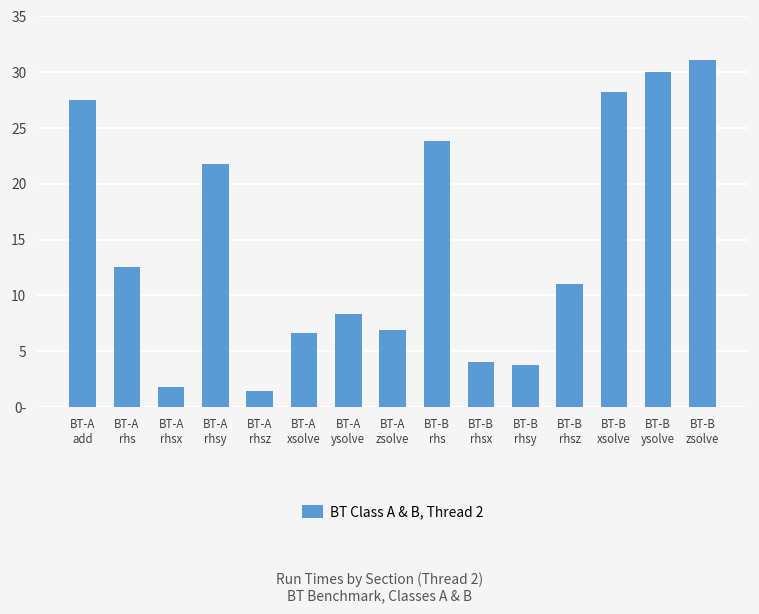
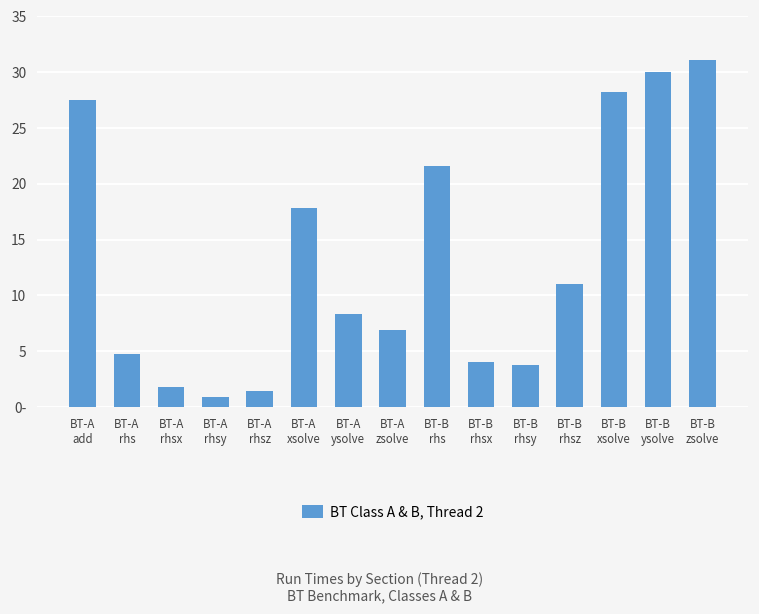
BT-A rhs: 12.6 -> 4.7
BT-A rhsy: 21.8 -> 0.9
BT-A xsolve: 6.6 -> 17.8
BT-B rhs: 23.8 -> 21.6
